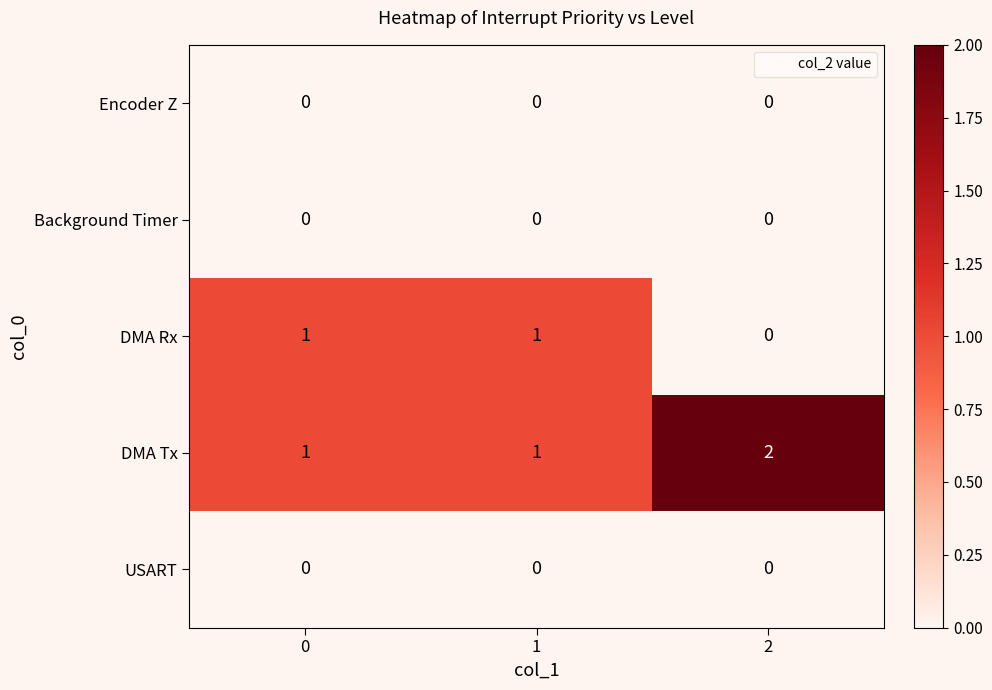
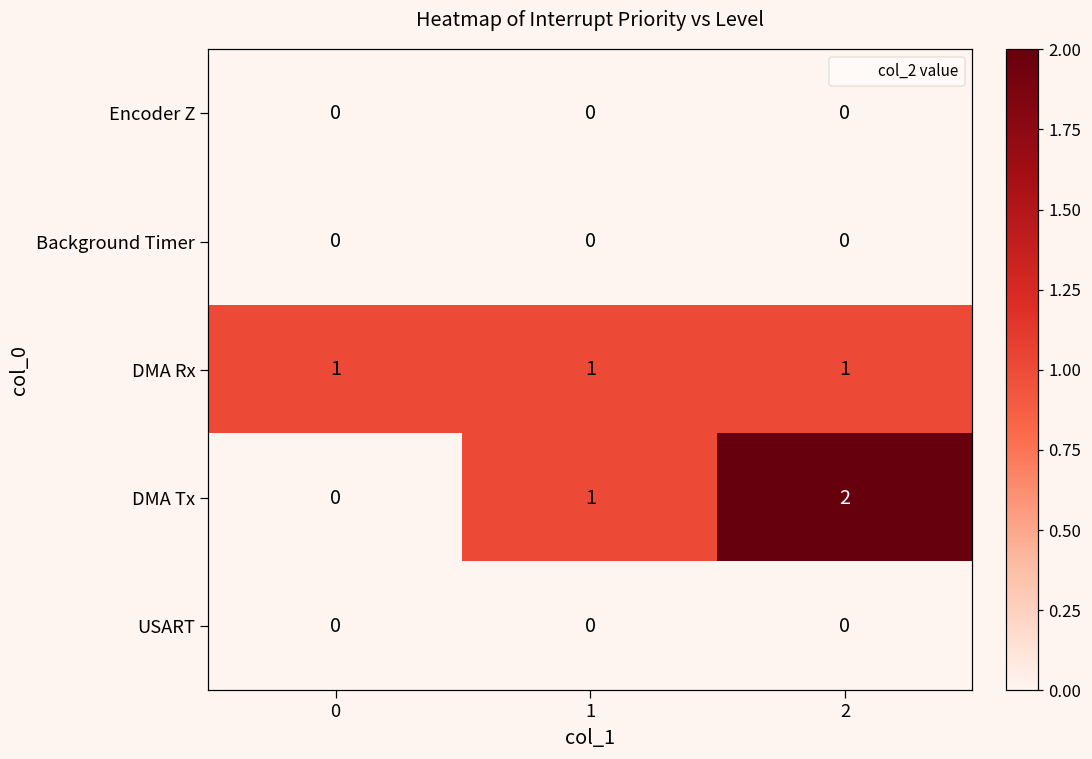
DMA Rx, 2: 0 -> 1
DMA Tx, 0: 1 -> 0
